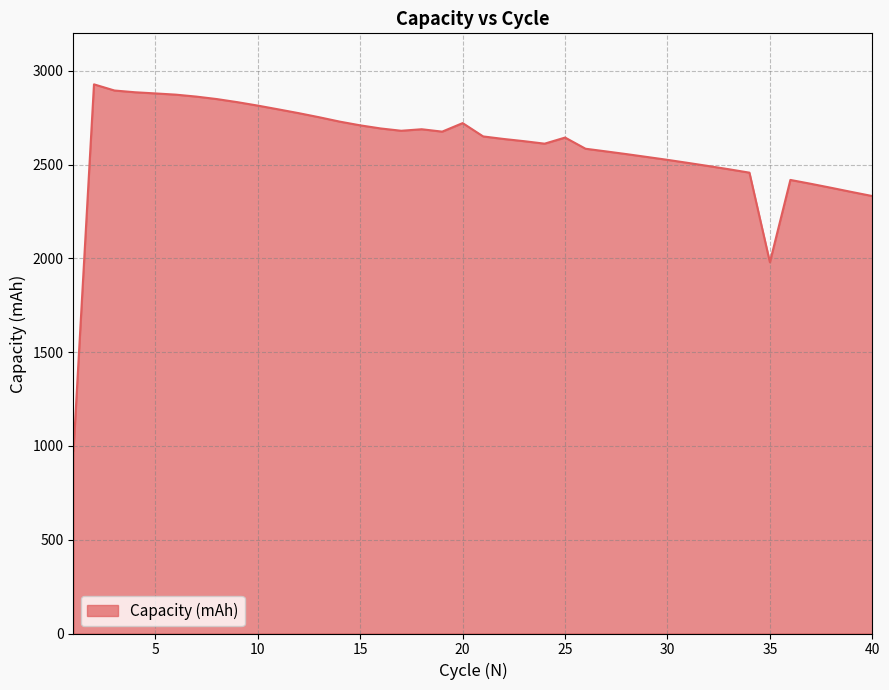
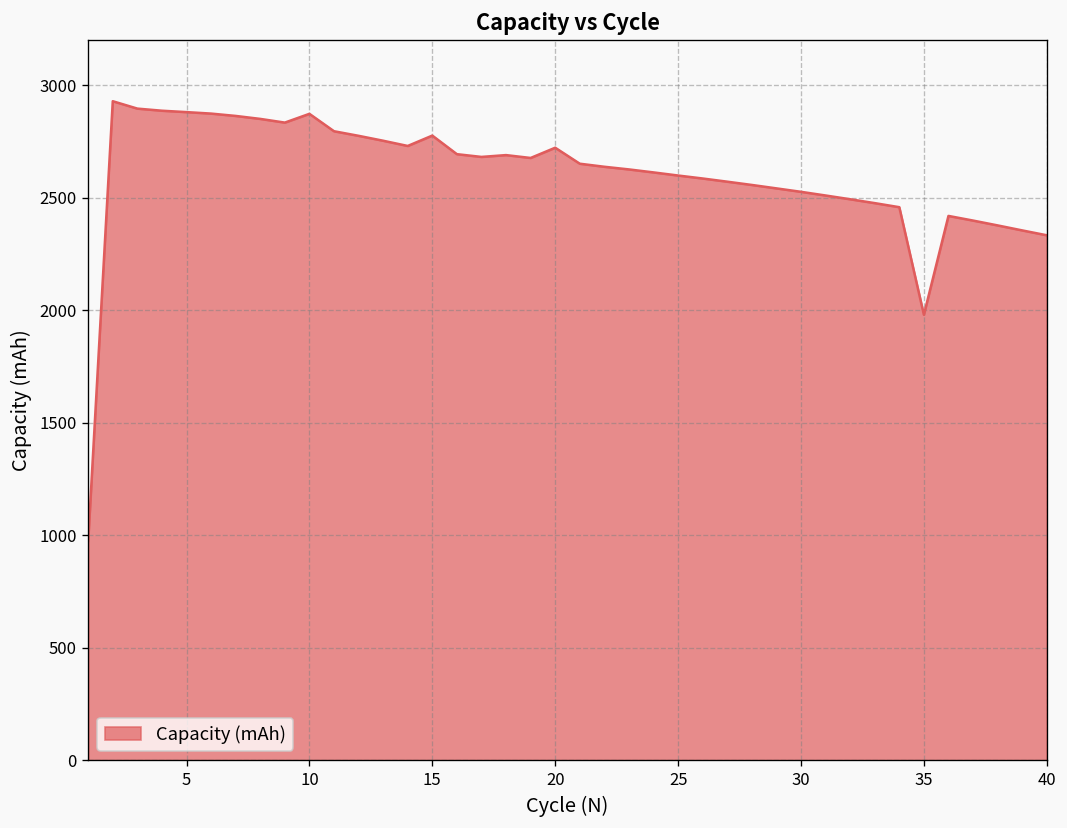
10: 2810 -> 2870
15: 2710 -> 2780
25: 2640 -> 2600
